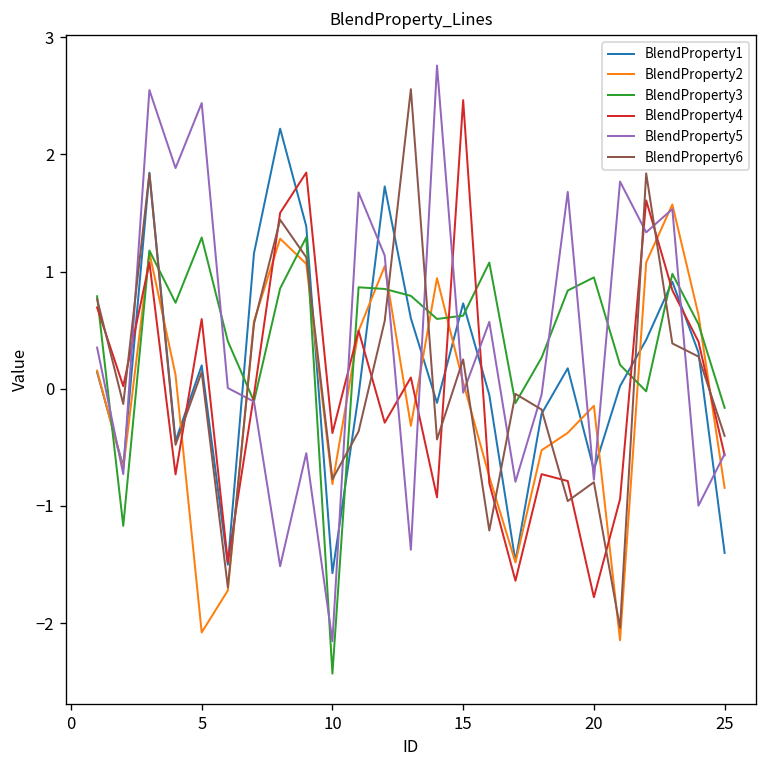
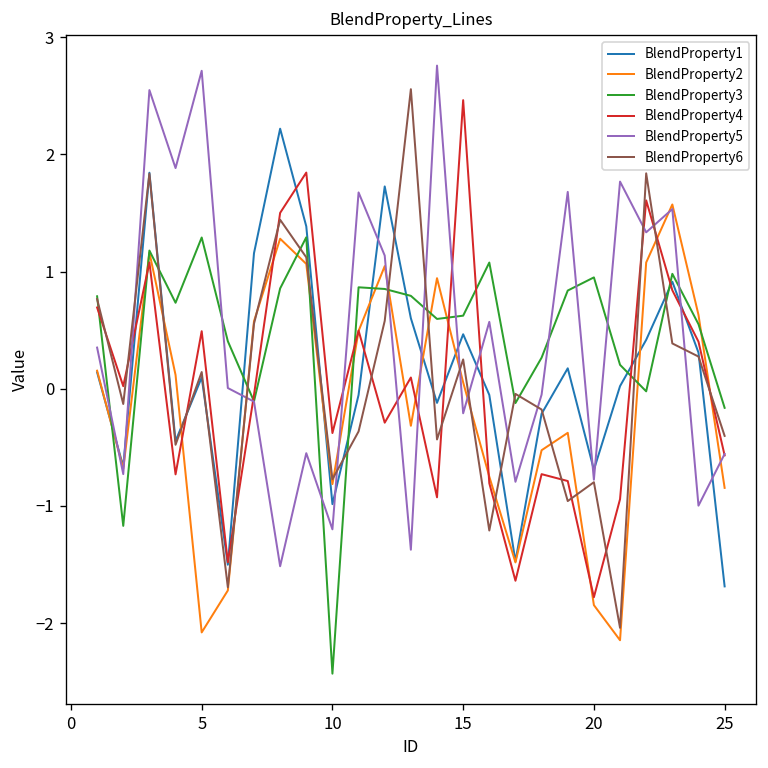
BlendProperty1, 5: 0.2 -> 0.1
BlendProperty4, 5: 0.6 -> 0.5
BlendProperty5, 5: 2.4 -> 2.7
BlendProperty1, 10: -1.6 -> -1.0
BlendProperty5, 10: -2.2 -> -1.2
BlendProperty1, 15: 0.7 -> 0.5
BlendProperty5, 15: 0.0 -> -0.2
BlendProperty2, 20: -0.1 -> -1.8
BlendProperty1, 25: -1.4 -> -1.7
